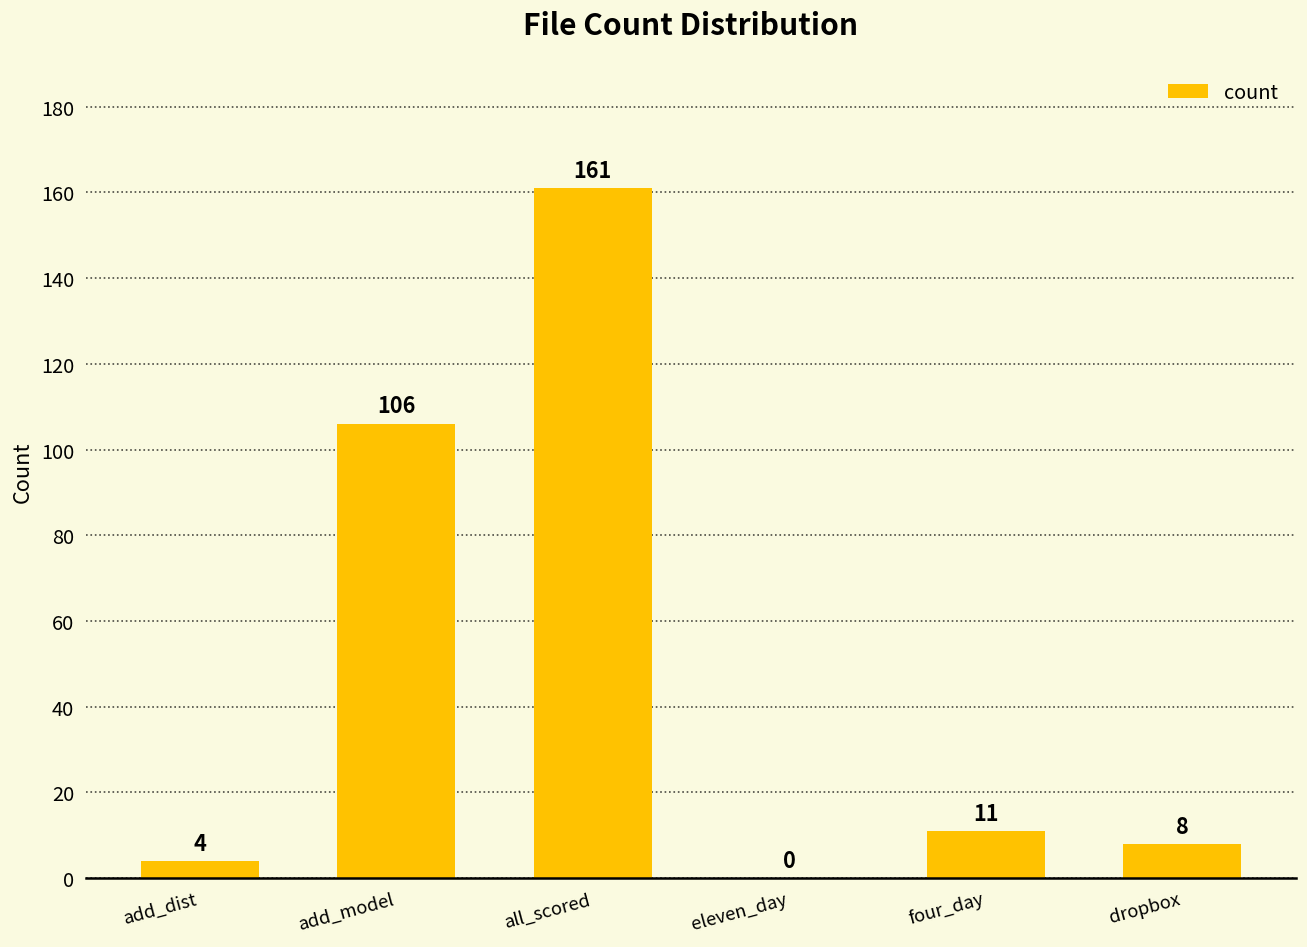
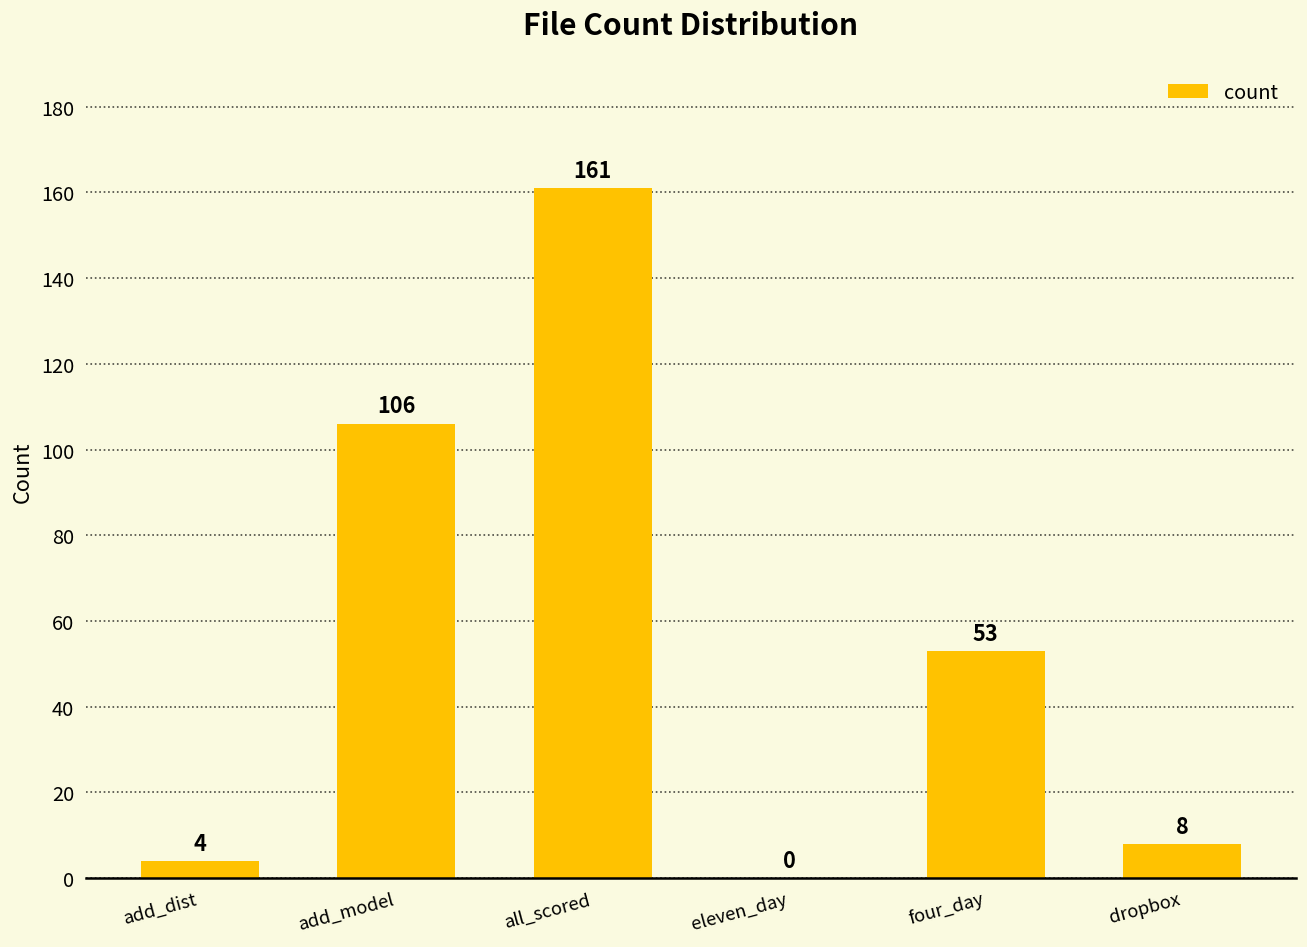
four_day: 11 -> 53
